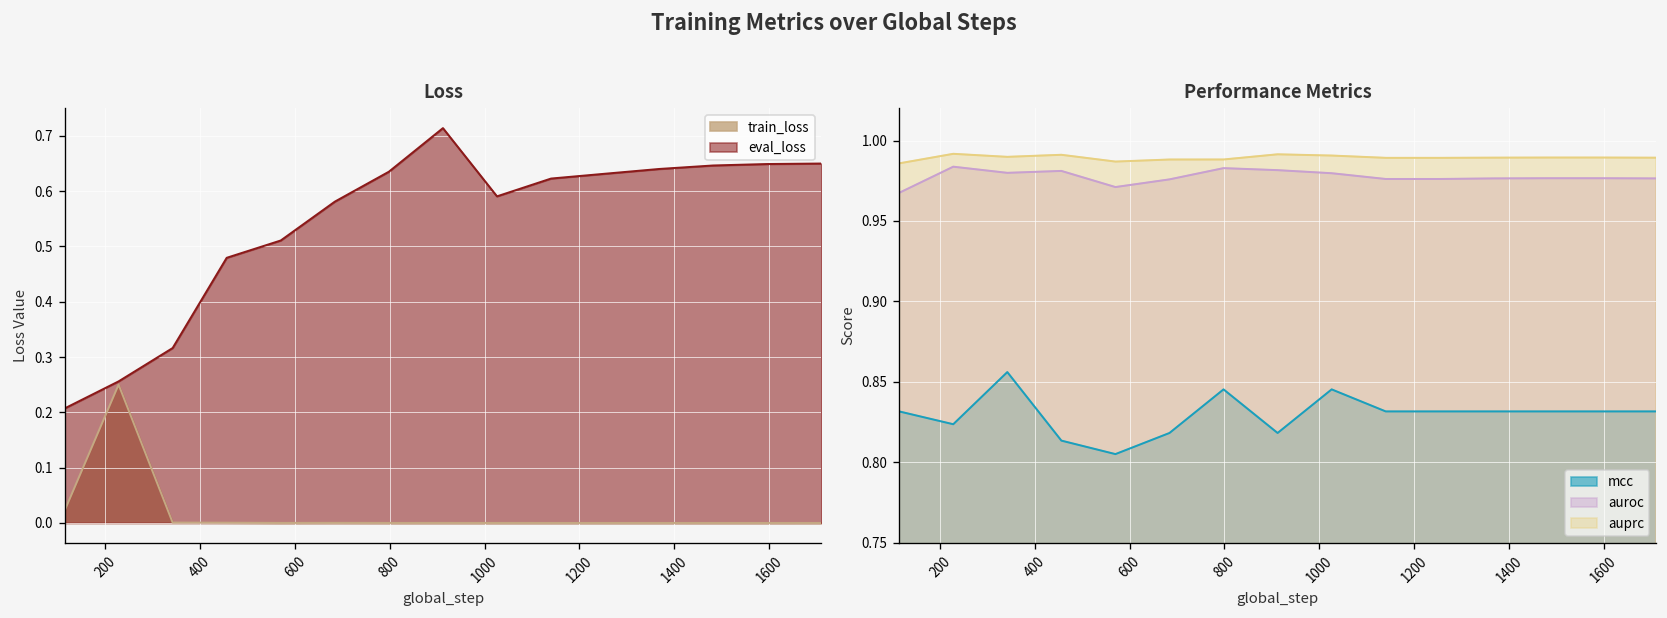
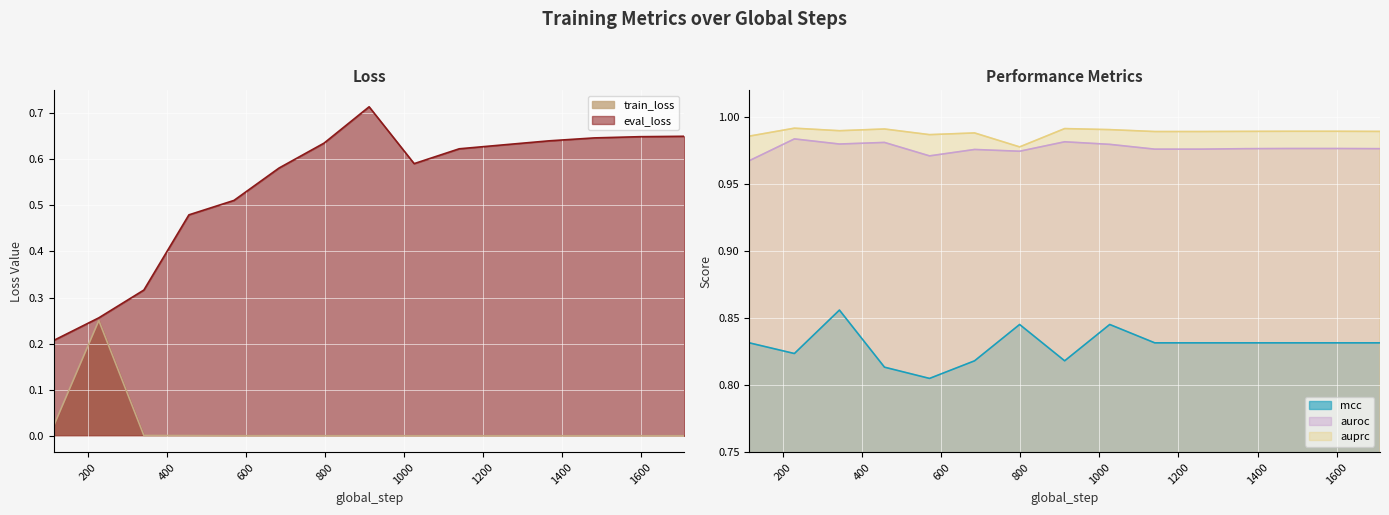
Performance Metrics, auroc, 800: 0.983 -> 0.975
Performance Metrics, auprc, 800: 0.988 -> 0.978
